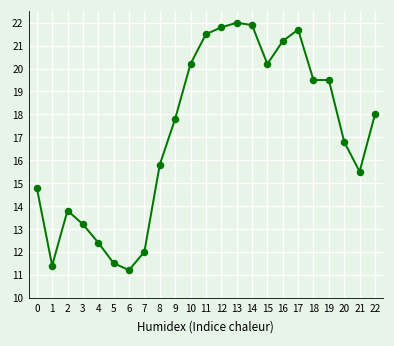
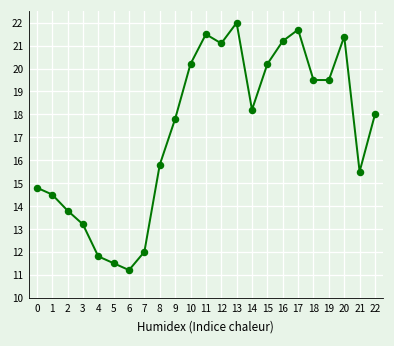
1: 11.4 -> 14.5
4: 12.4 -> 11.8
12: 21.8 -> 21.1
14: 21.9 -> 18.2
20: 16.8 -> 21.4
